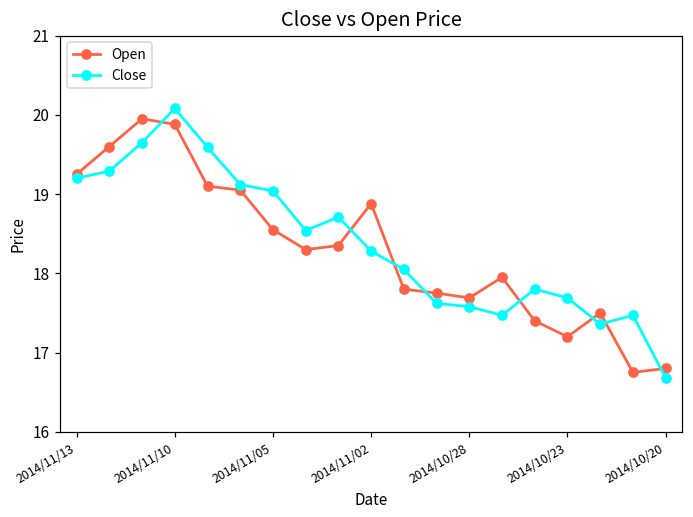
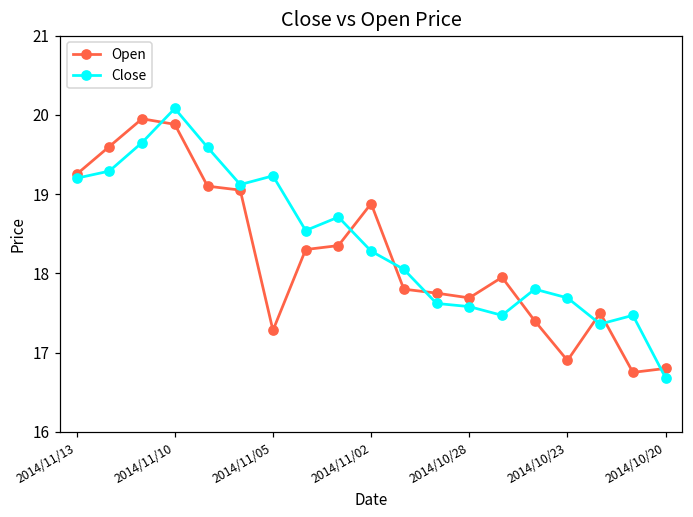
Open, 2014/11/05: 18.6 -> 17.3
Close, 2014/11/05: 19.0 -> 19.2
Open, 2014/10/23: 17.2 -> 16.9
